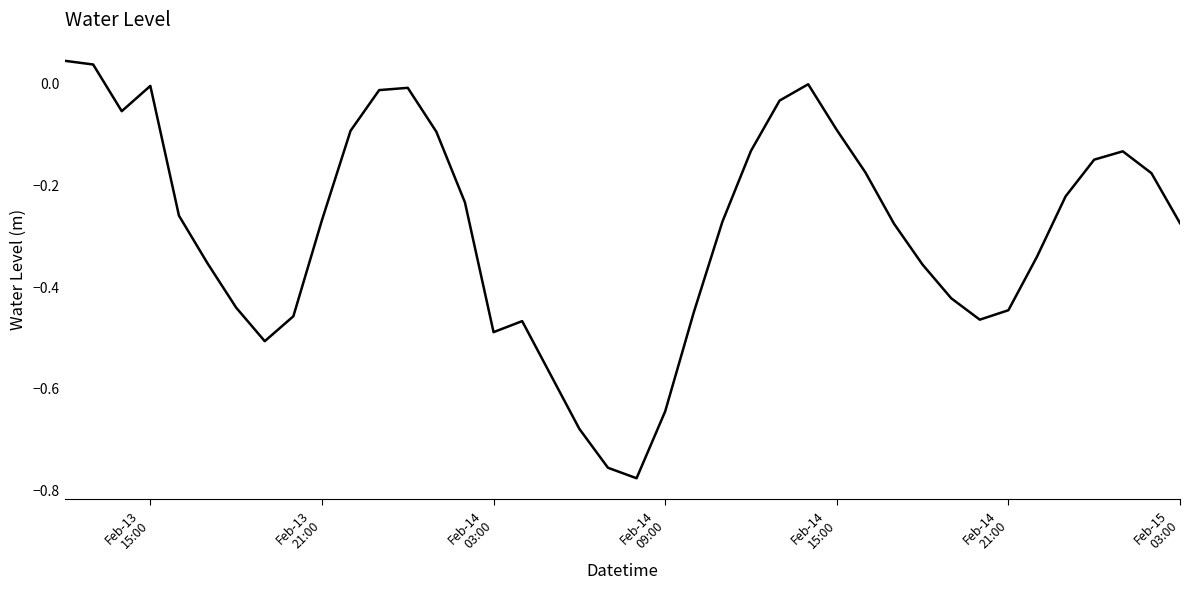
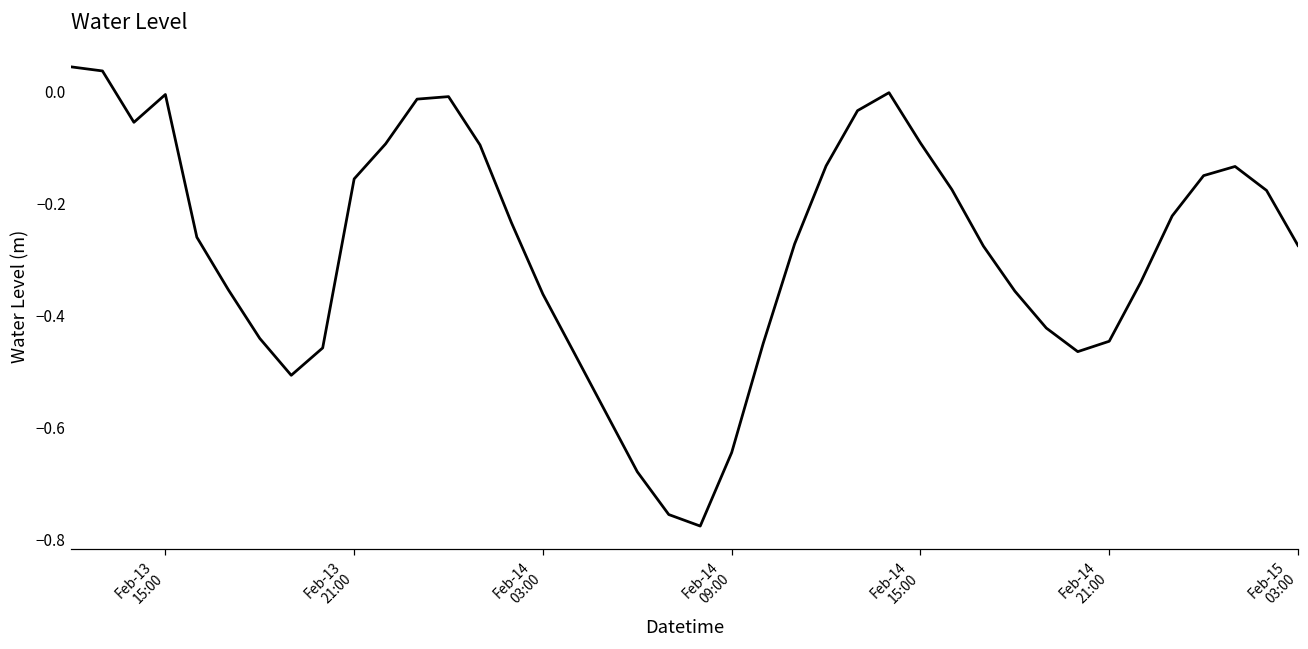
Feb-13 21:00: -0.27 -> -0.16
Feb-14 03:00: -0.49 -> -0.36
